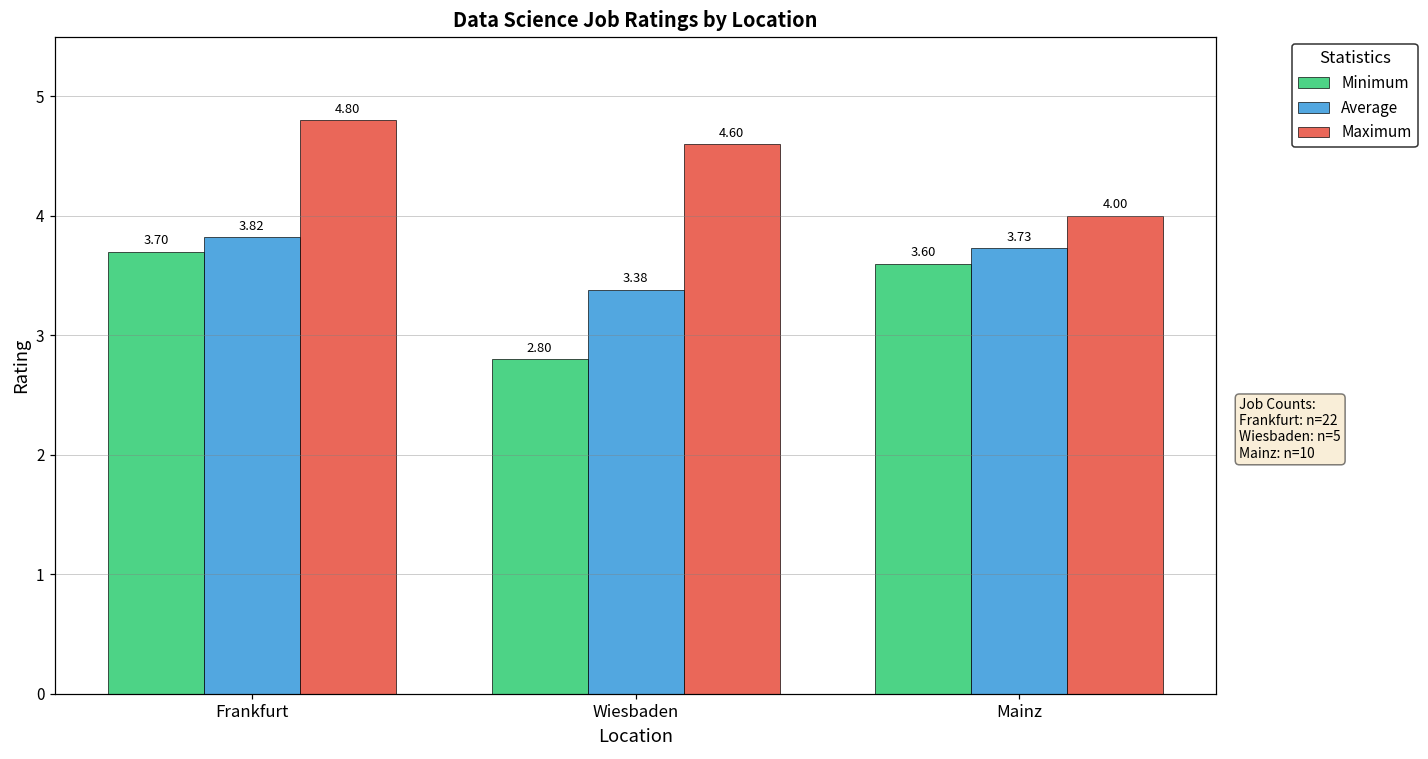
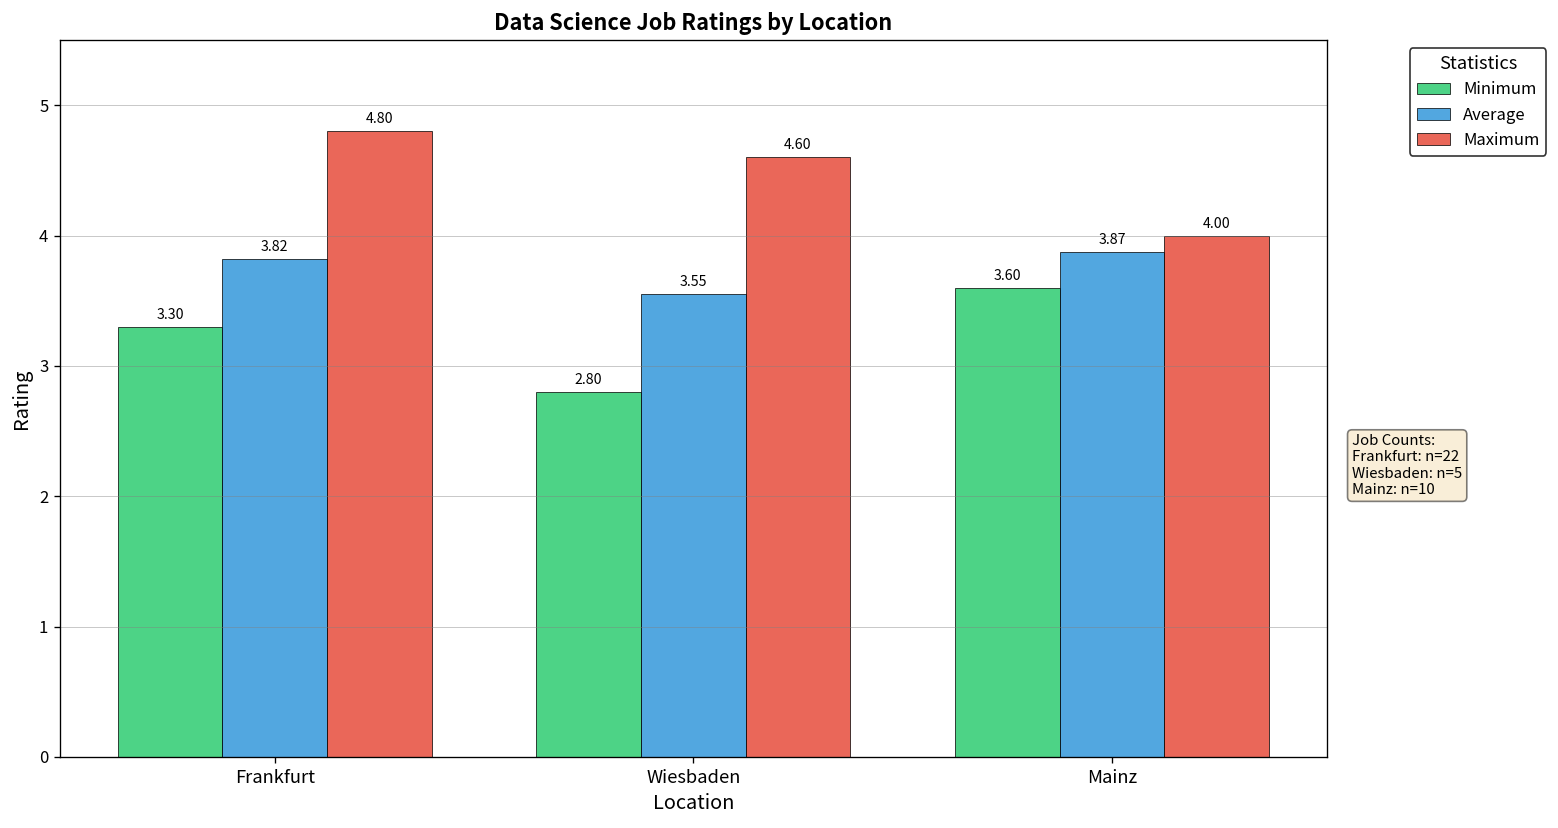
Minimum, Frankfurt: 3.70 -> 3.30
Average, Wiesbaden: 3.38 -> 3.55
Average, Mainz: 3.73 -> 3.87
